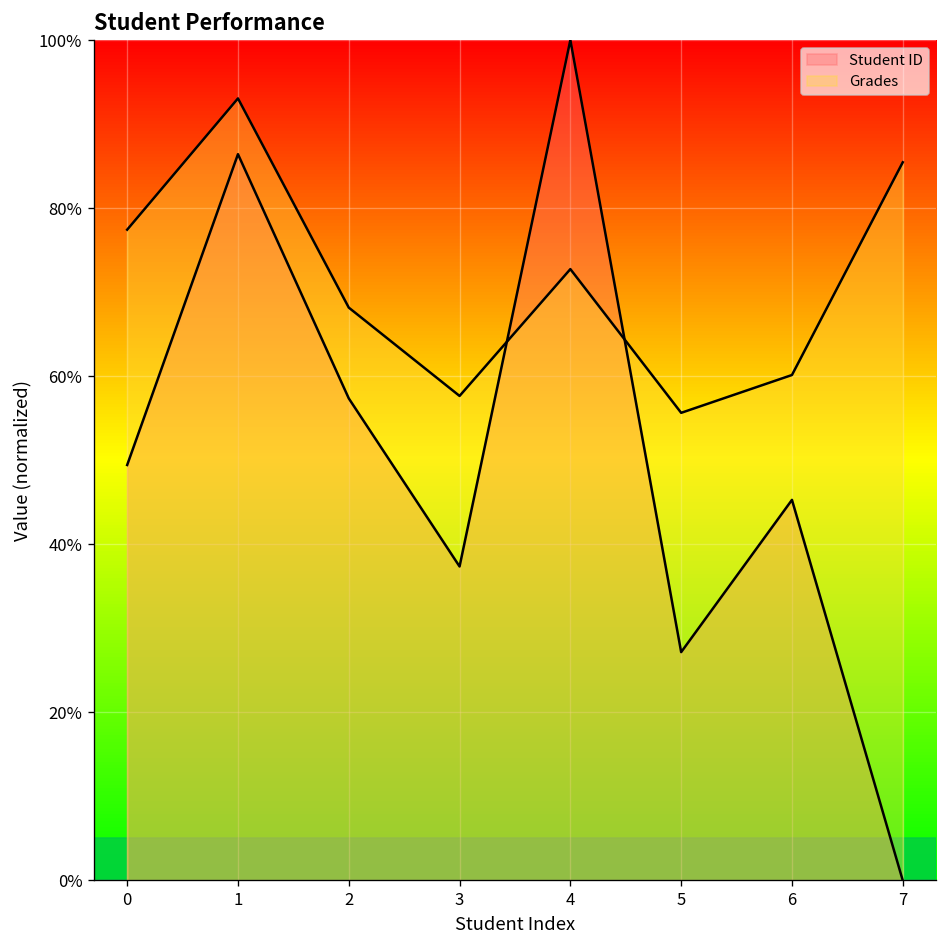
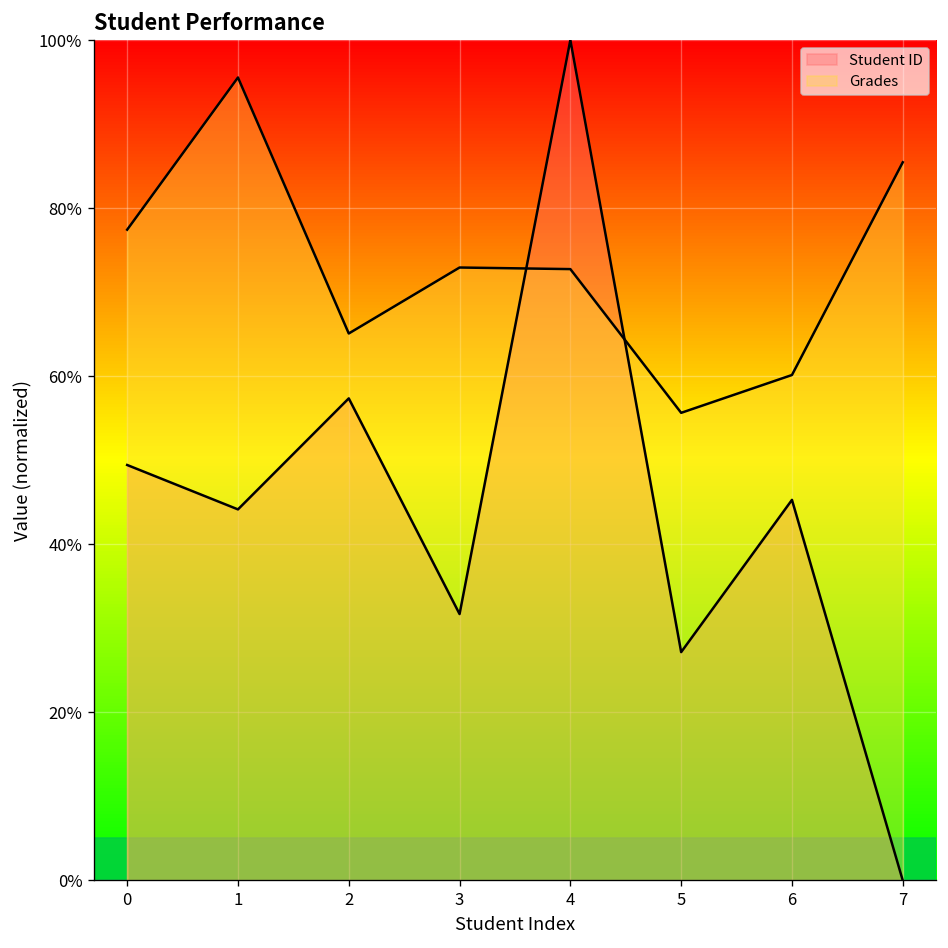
Student ID, 1: 86% -> 44%
Grades, 1: 93% -> 96%
Grades, 2: 68% -> 65%
Student ID, 3: 37% -> 32%
Grades, 3: 58% -> 73%
